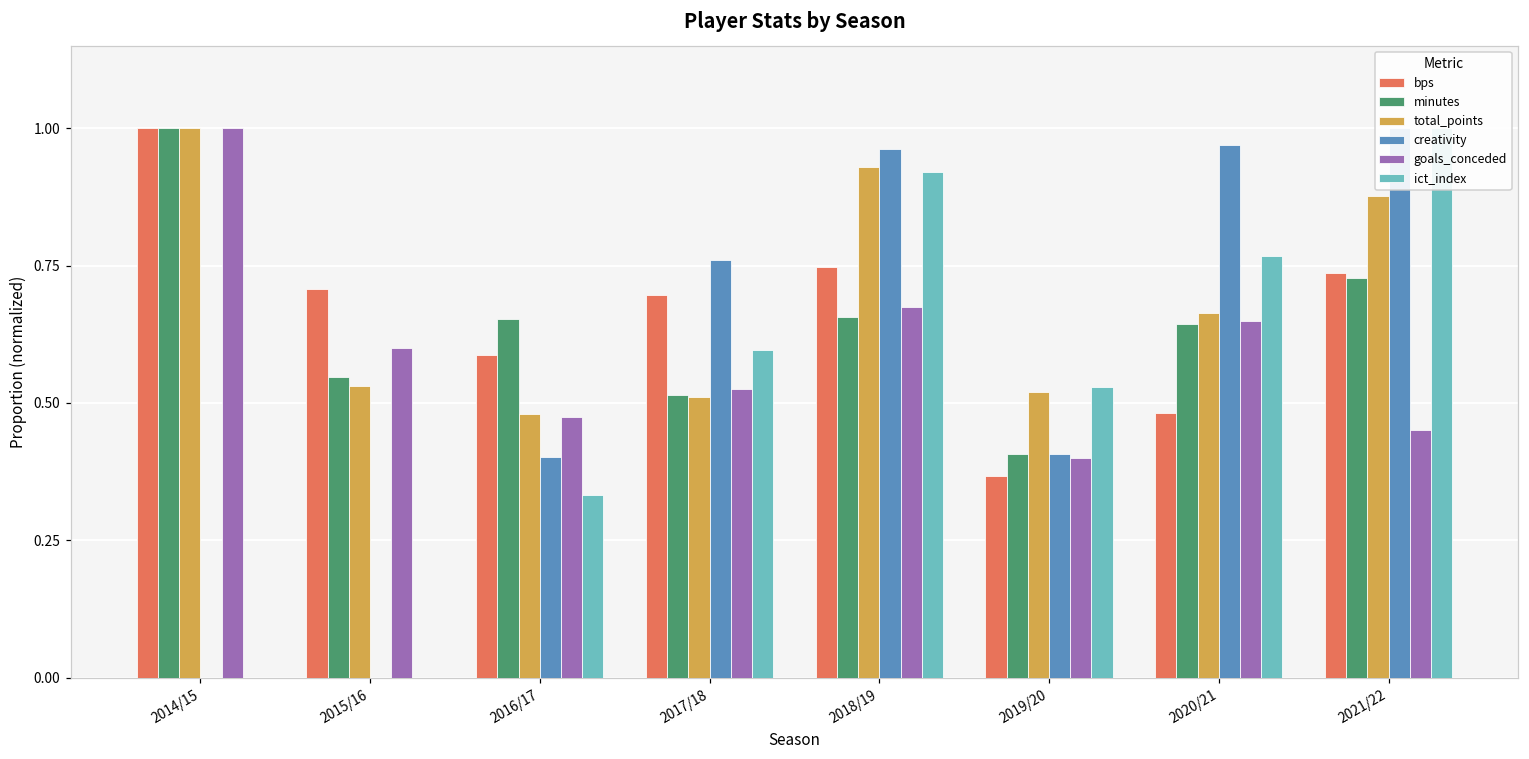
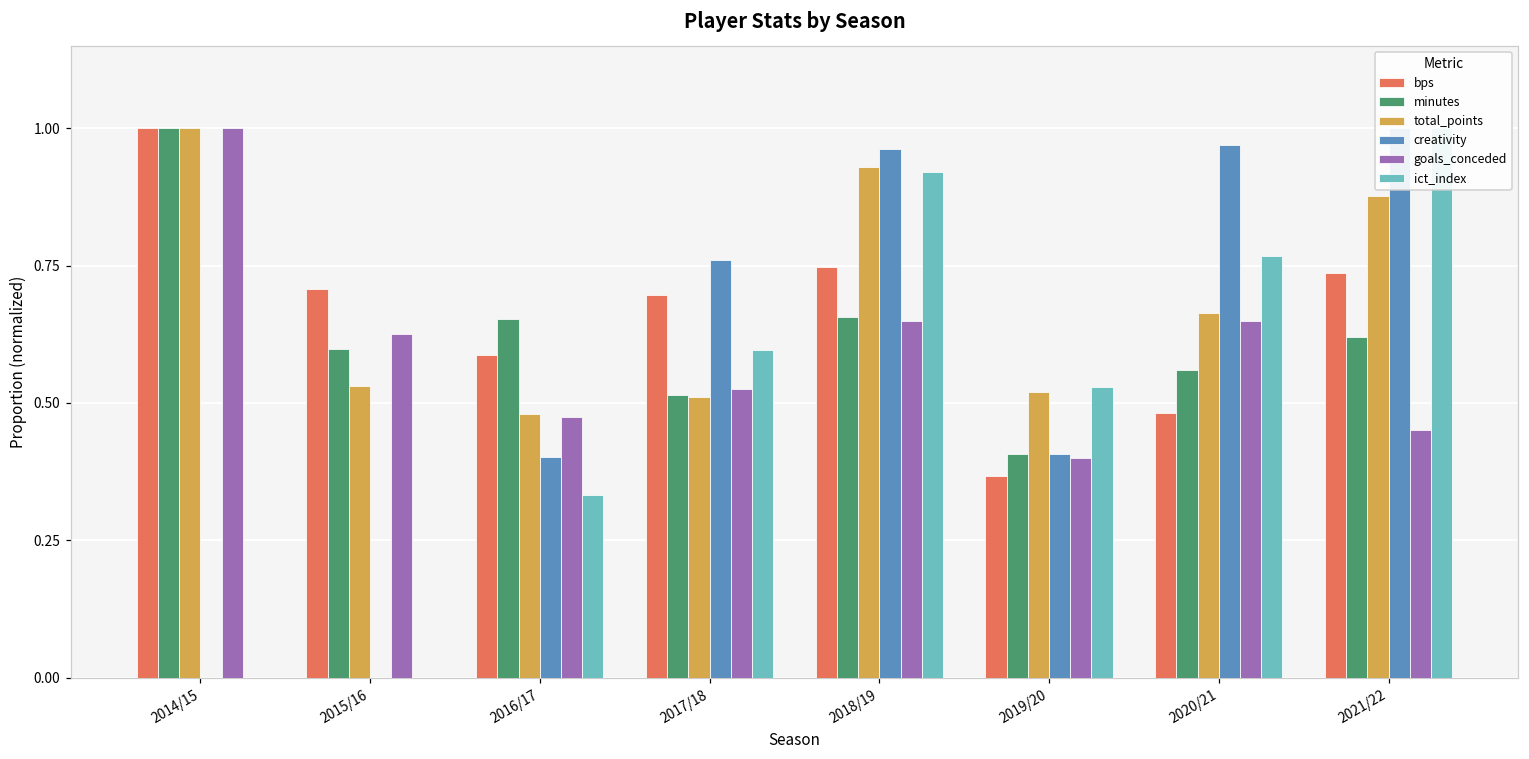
minutes, 2015/16: 0.55 -> 0.60
goals_conceded, 2015/16: 0.60 -> 0.63
goals_conceded, 2018/19: 0.68 -> 0.65
minutes, 2020/21: 0.64 -> 0.56
minutes, 2021/22: 0.73 -> 0.62
